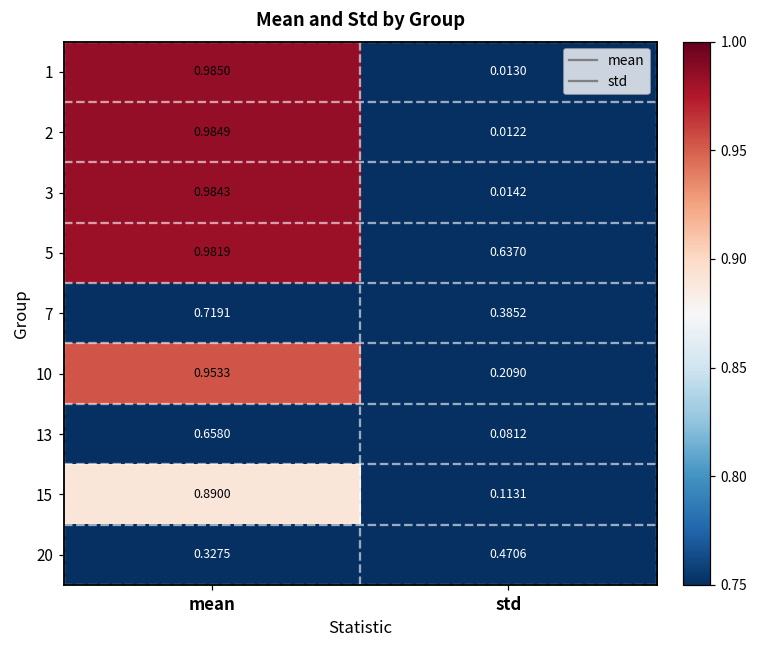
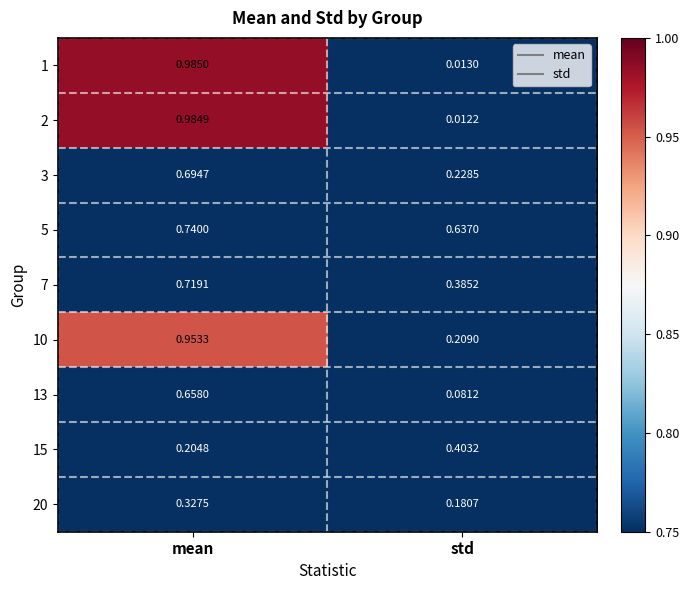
3, mean: 0.9843 -> 0.6947
3, std: 0.0142 -> 0.2285
5, mean: 0.9819 -> 0.7400
15, mean: 0.8900 -> 0.2048
15, std: 0.1131 -> 0.4032
20, std: 0.4706 -> 0.1807
